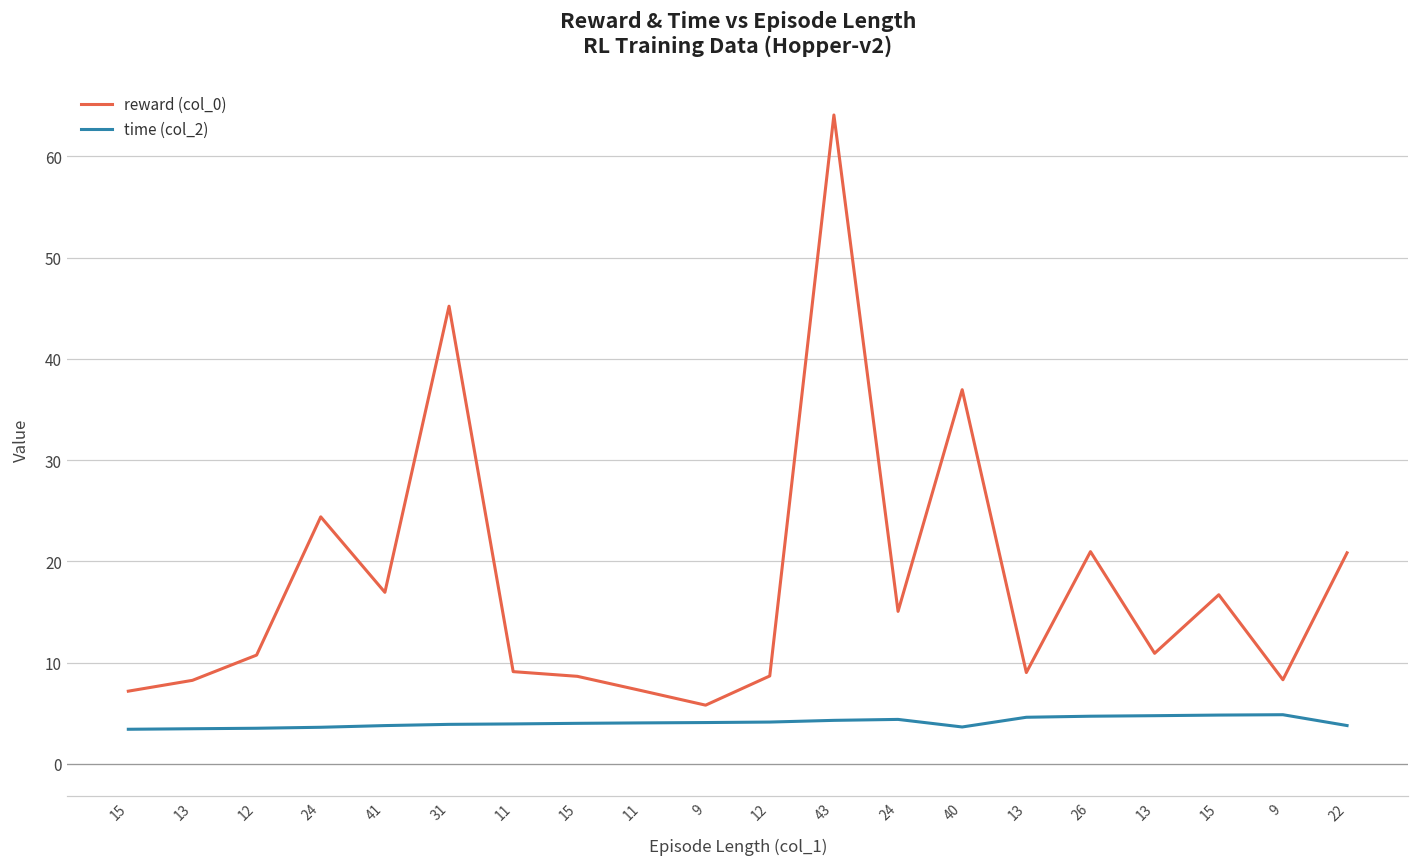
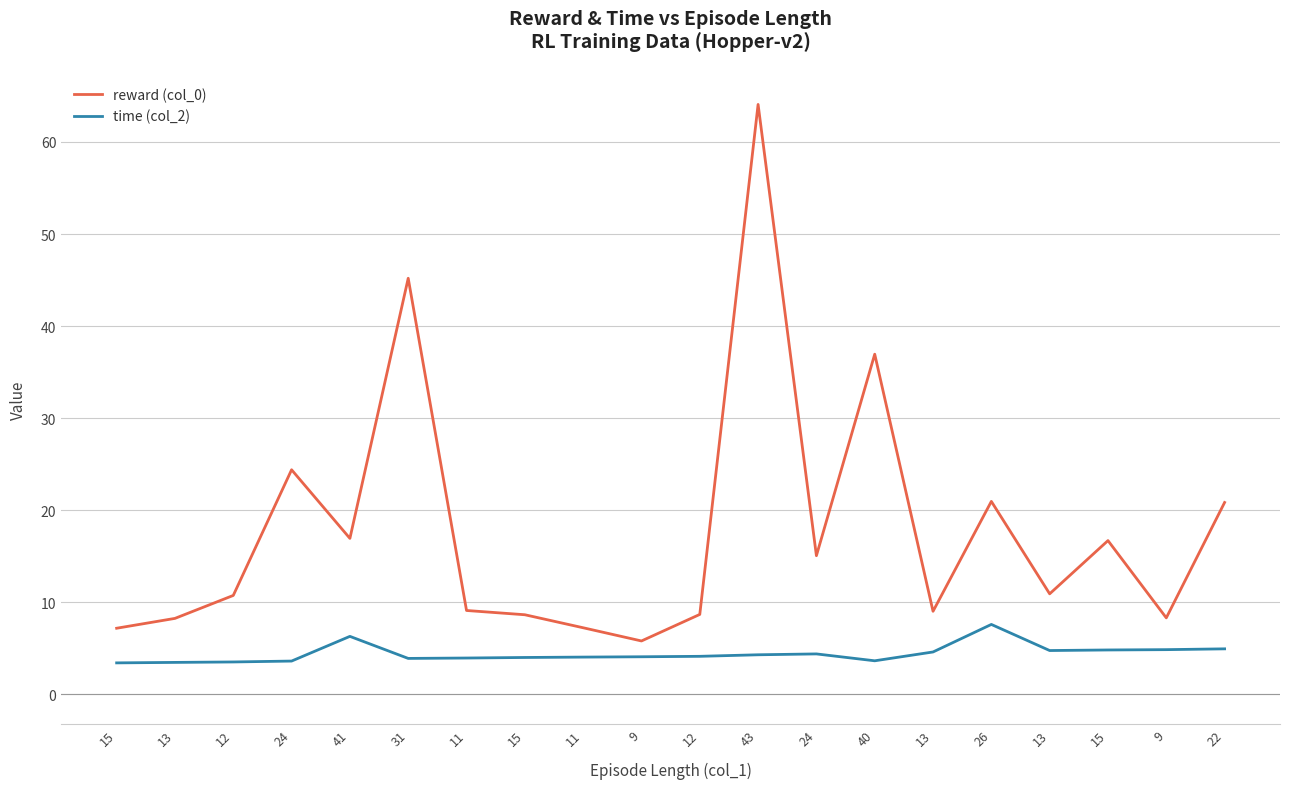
time (col_2), 41: 4 -> 6
time (col_2), 26: 5 -> 8
time (col_2), 22: 4 -> 5
